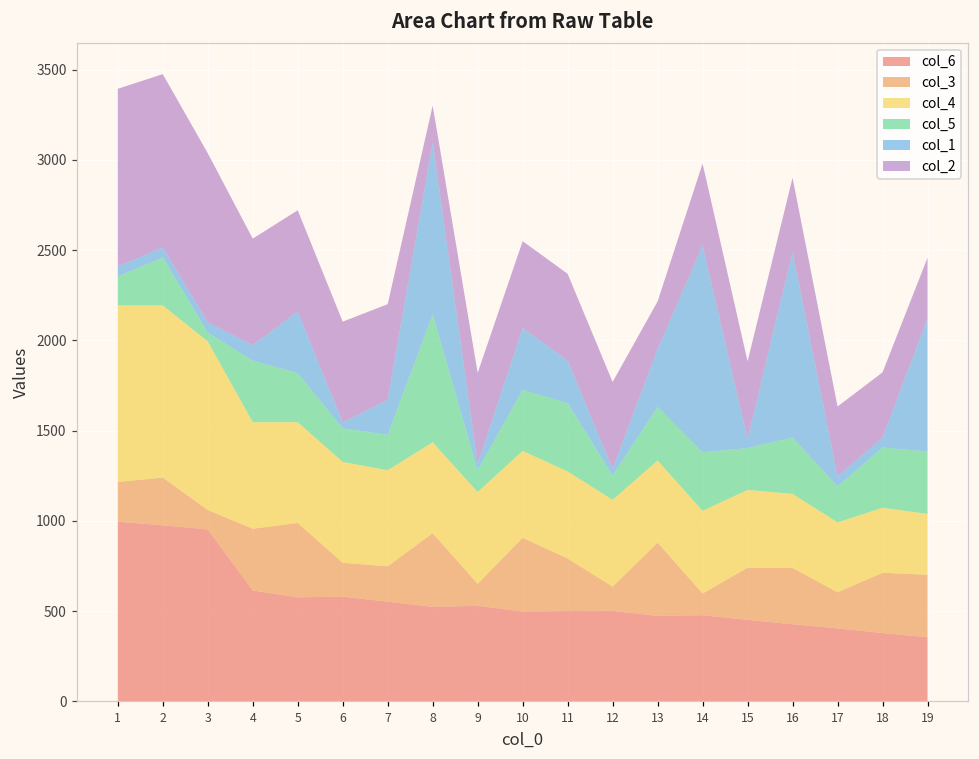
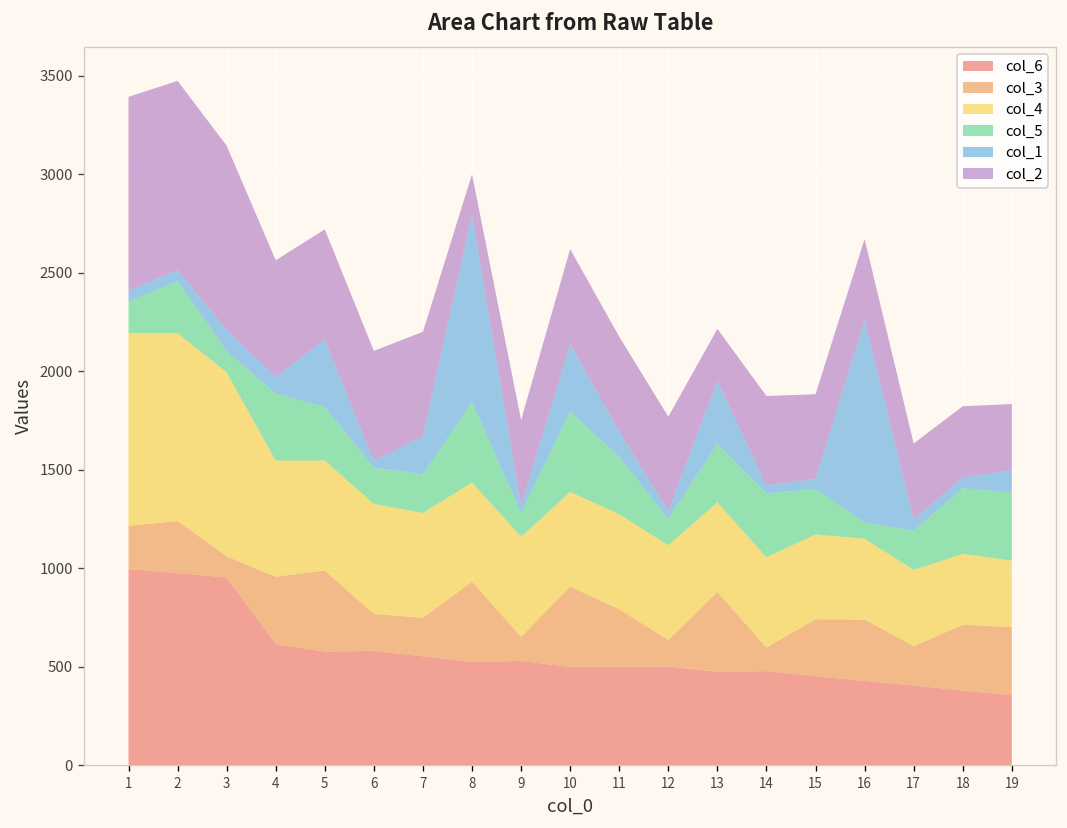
col_5, 3: 50 -> 110
col_1, 3: 60 -> 110
col_5, 8: 710 -> 410
col_2, 9: 500 -> 440
col_5, 10: 340 -> 410
col_5, 11: 380 -> 290
col_1, 11: 240 -> 130
col_1, 14: 1150 -> 40
col_5, 16: 310 -> 80
col_1, 19: 740 -> 110
